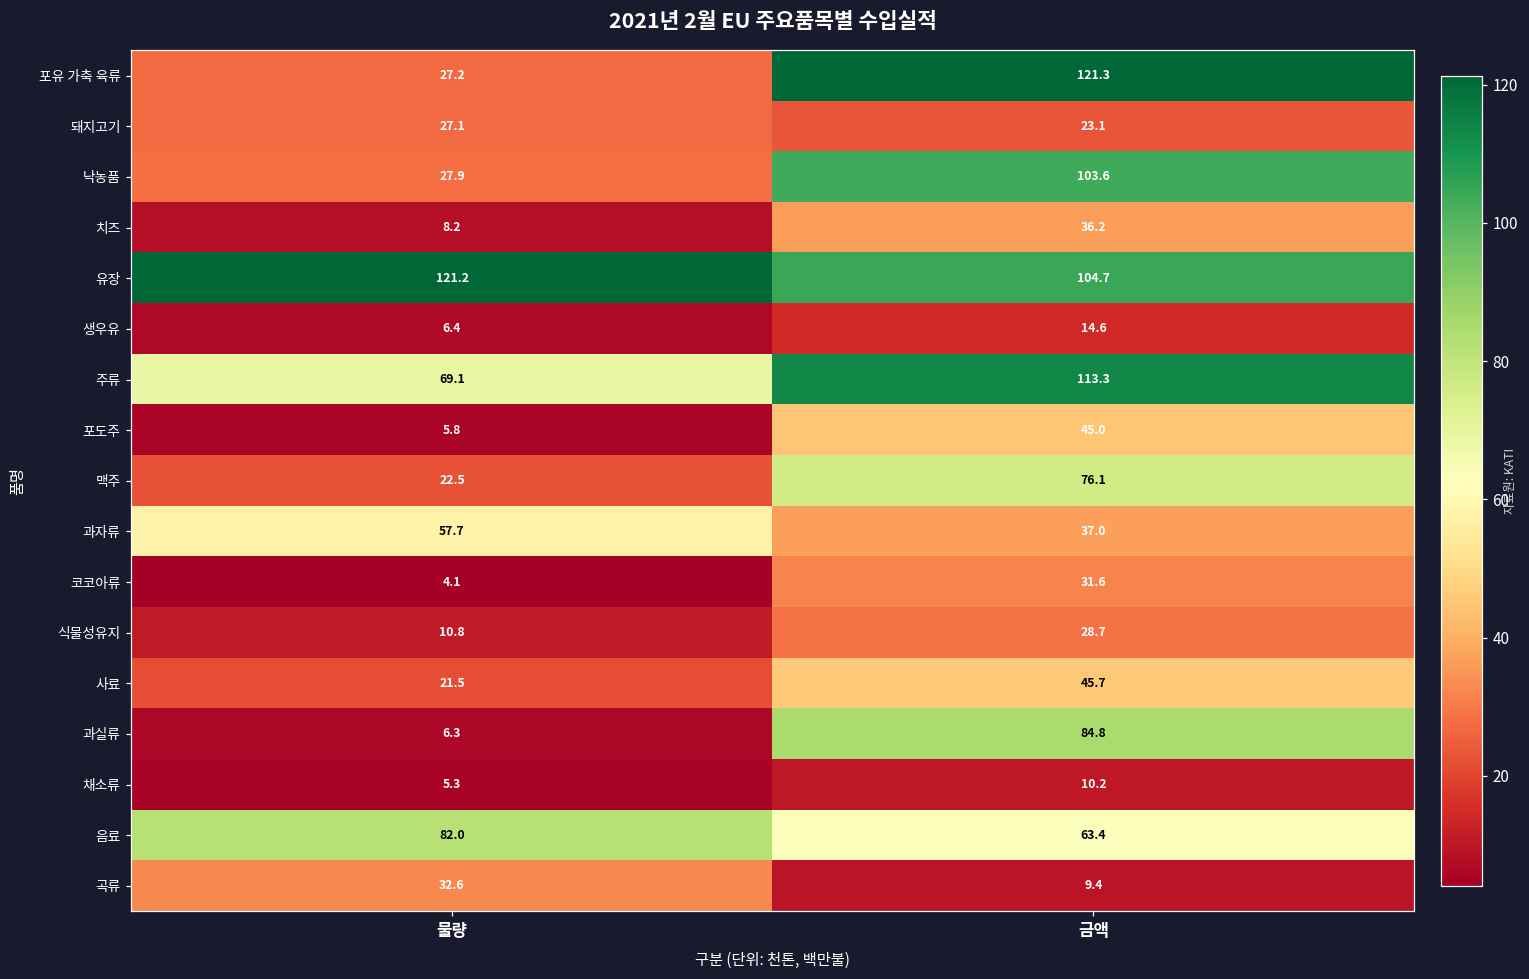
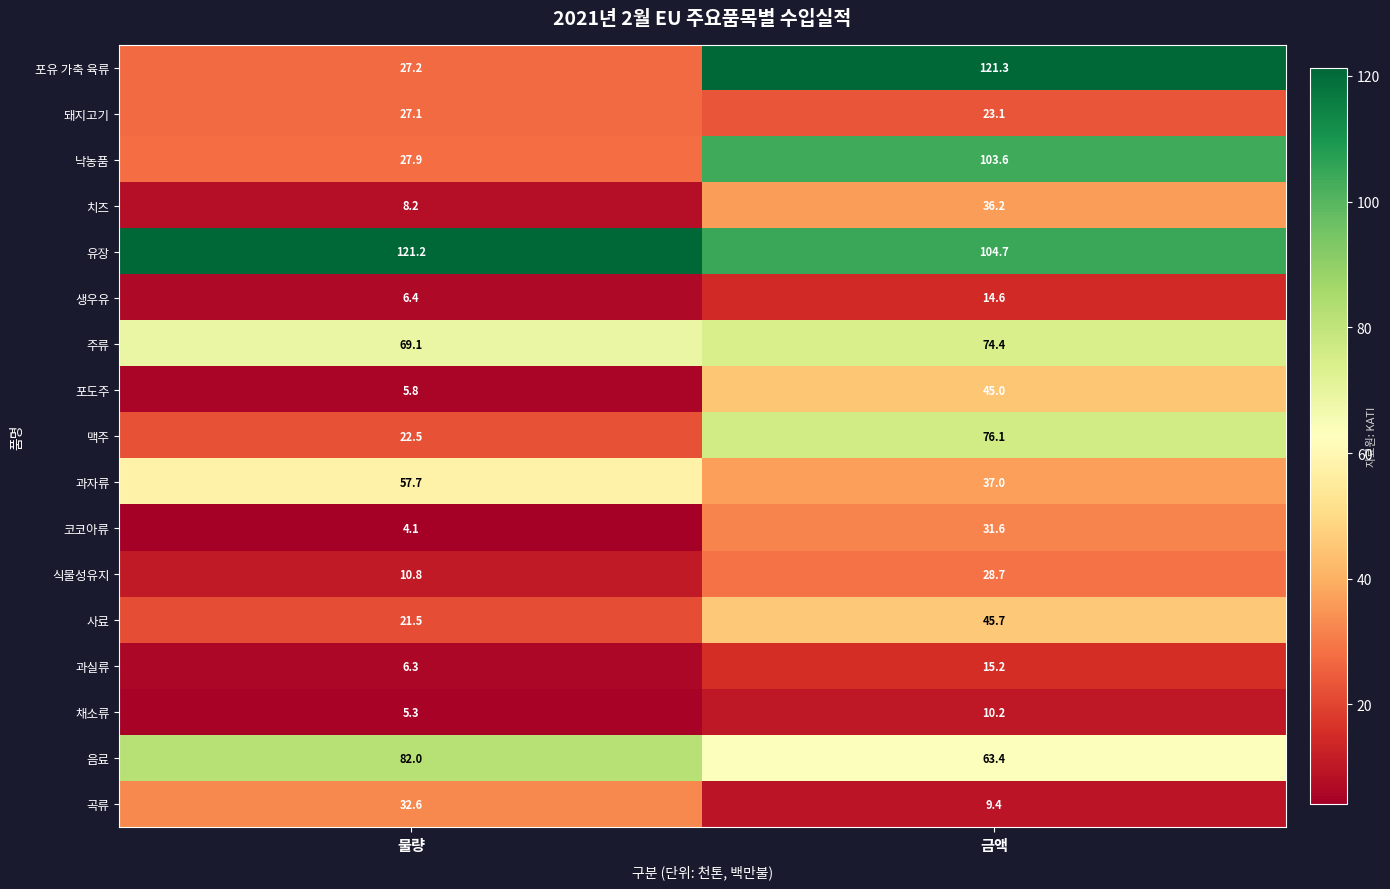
주류, 금액: 113.3 -> 74.4
과실류, 금액: 84.8 -> 15.2
